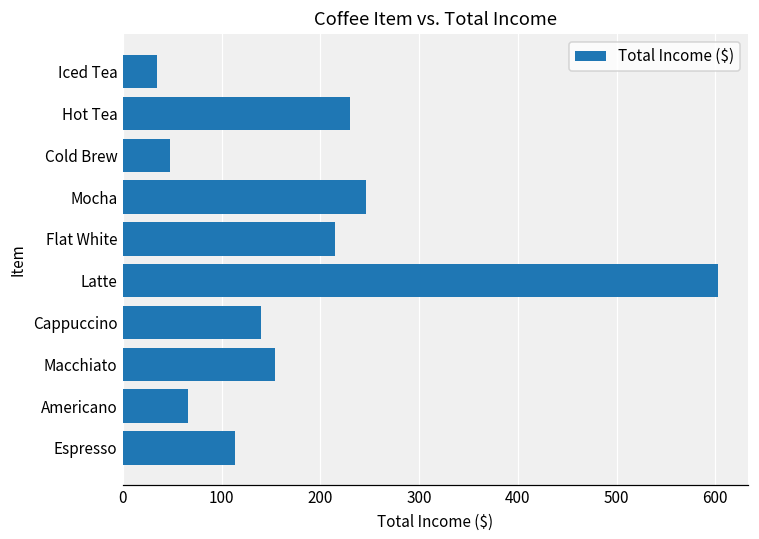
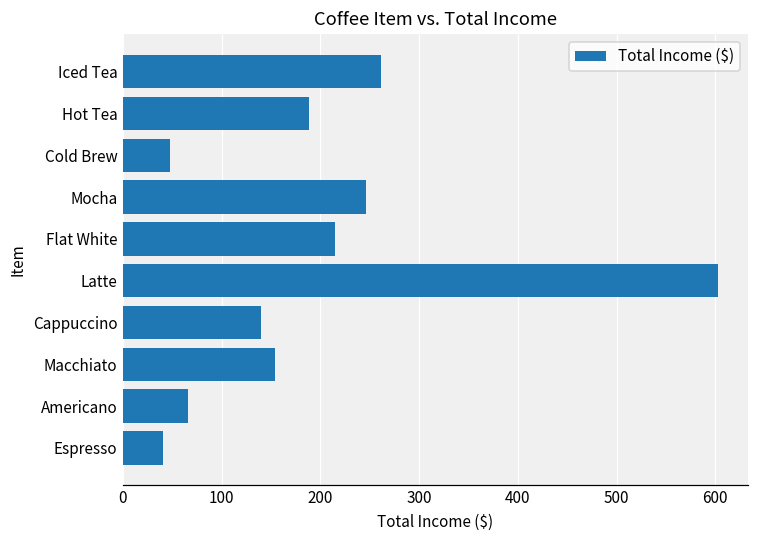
Iced Tea: 40 -> 260
Hot Tea: 230 -> 190
Espresso: 110 -> 40
